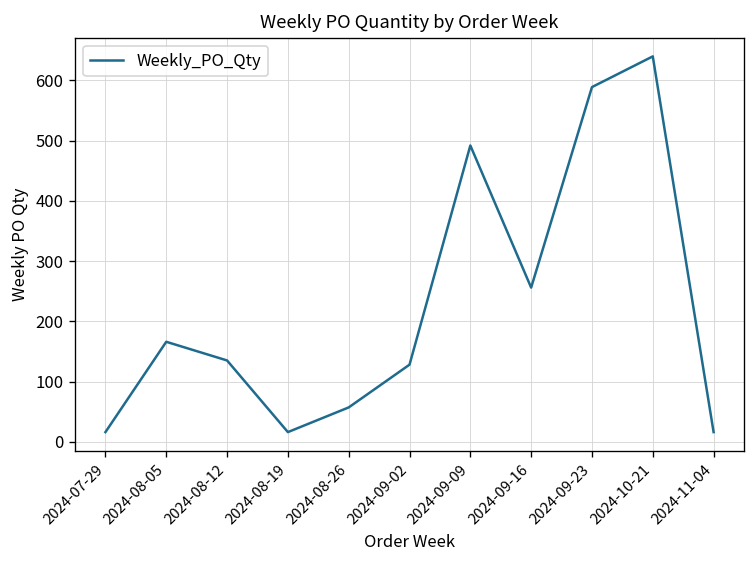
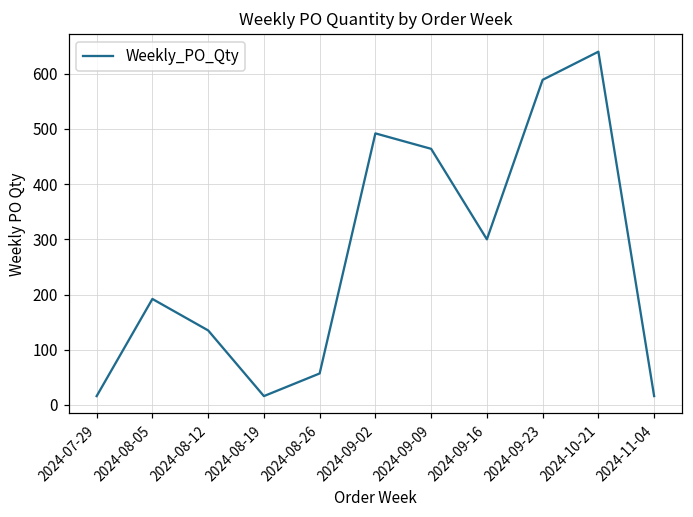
2024-08-05: 170 -> 190
2024-09-02: 130 -> 490
2024-09-09: 490 -> 460
2024-09-16: 260 -> 300
